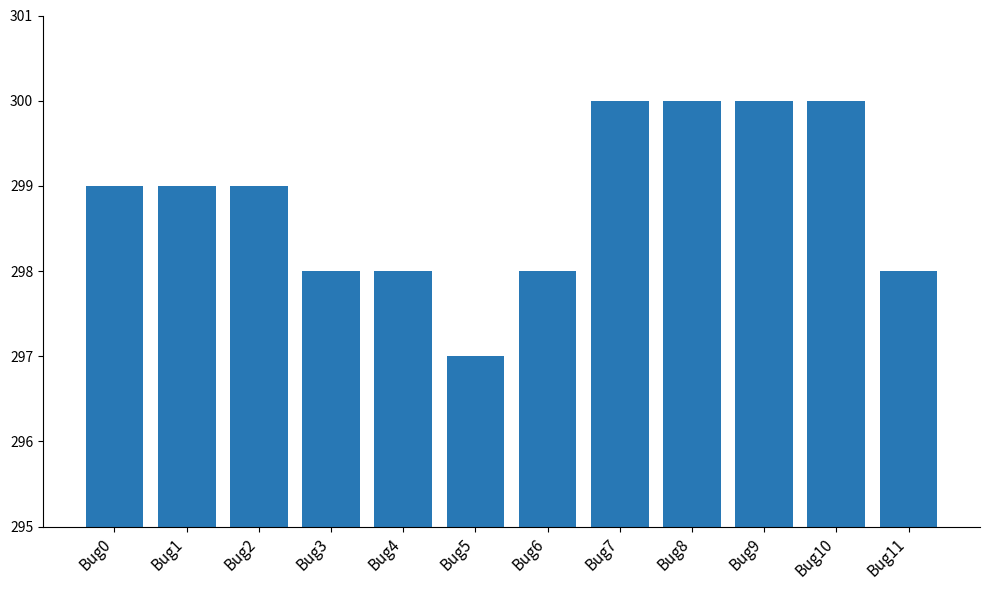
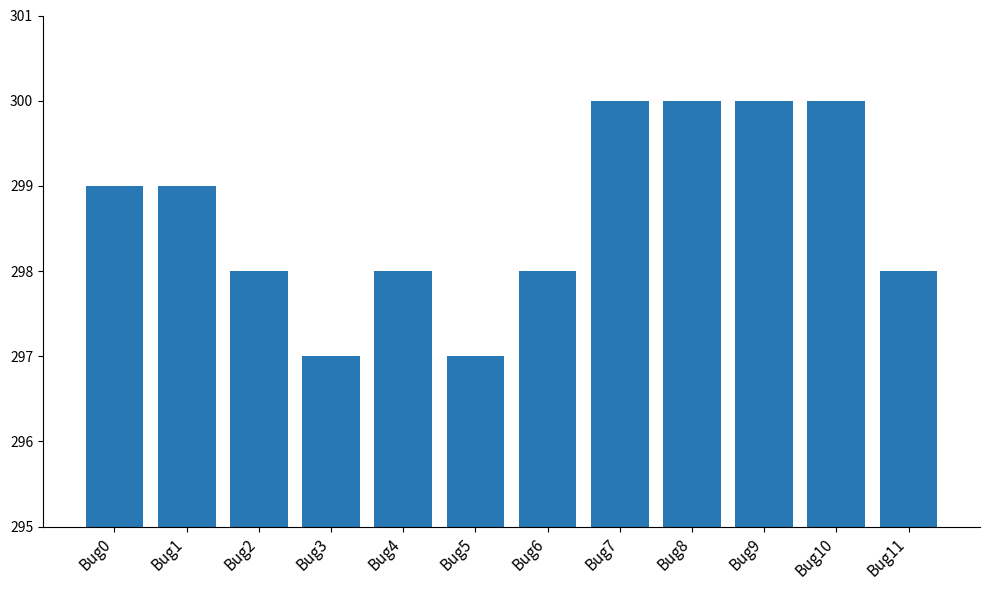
Bug2: 299 -> 298
Bug3: 298 -> 297
